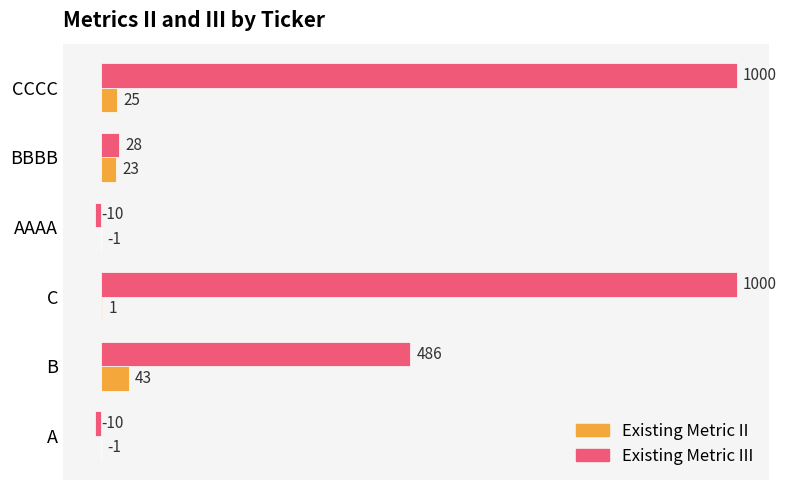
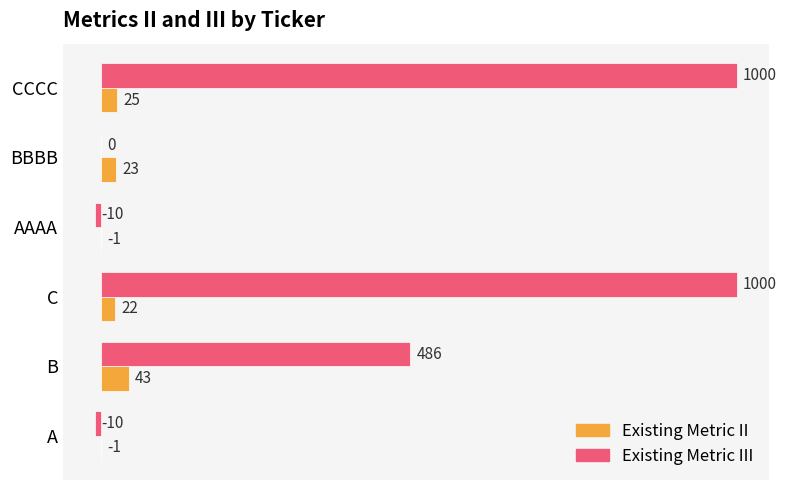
Existing Metric III, BBBB: 28 -> 0
Existing Metric II, C: 1 -> 22
